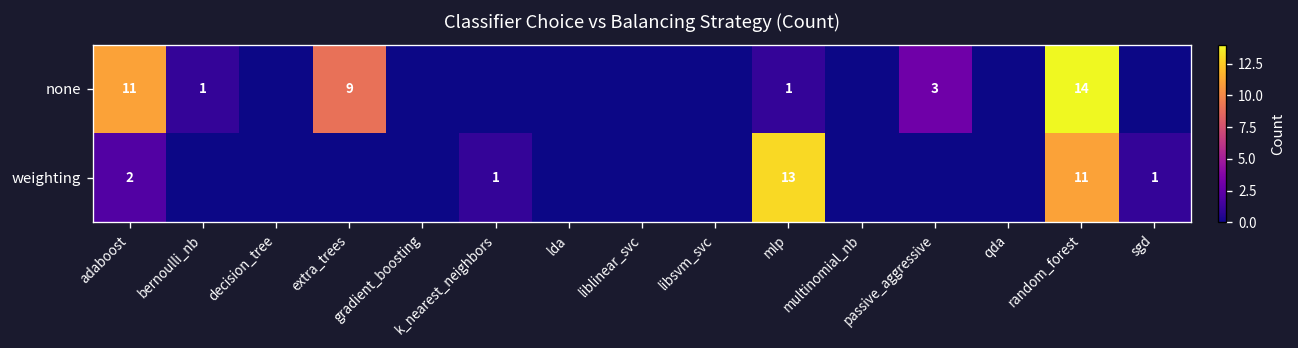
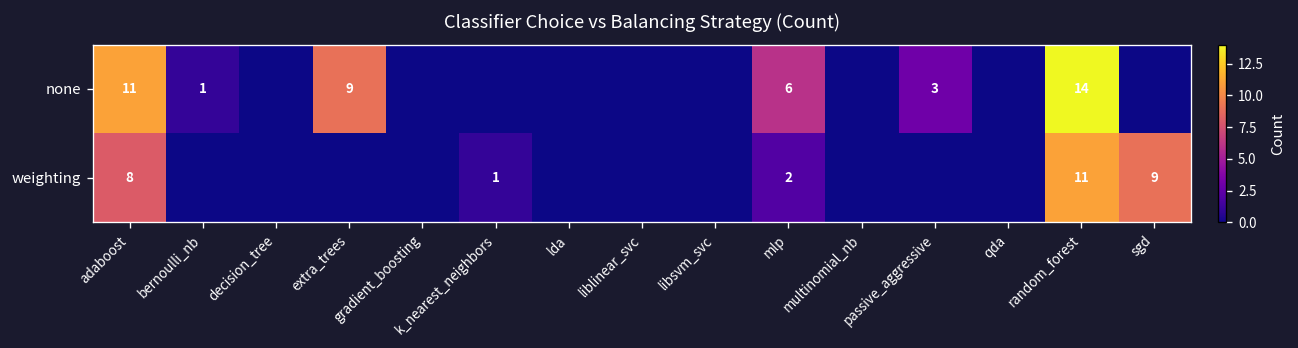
none, mlp: 1 -> 6
weighting, adaboost: 2 -> 8
weighting, mlp: 13 -> 2
weighting, sgd: 1 -> 9
